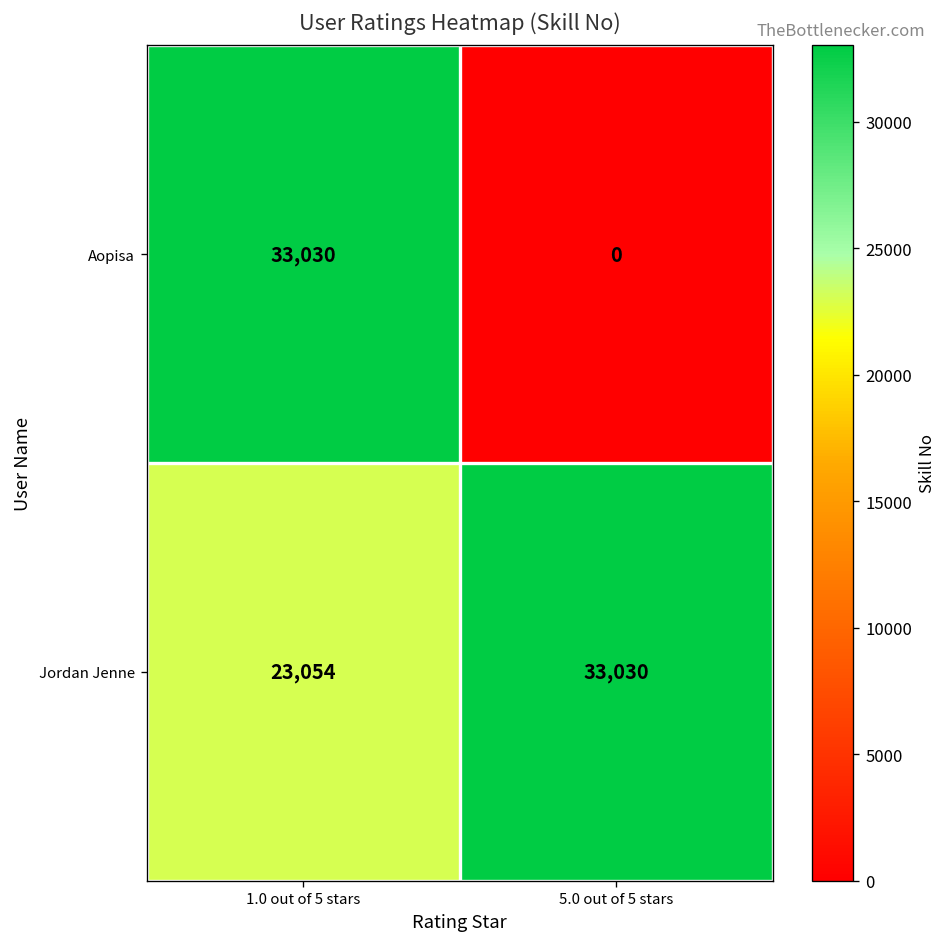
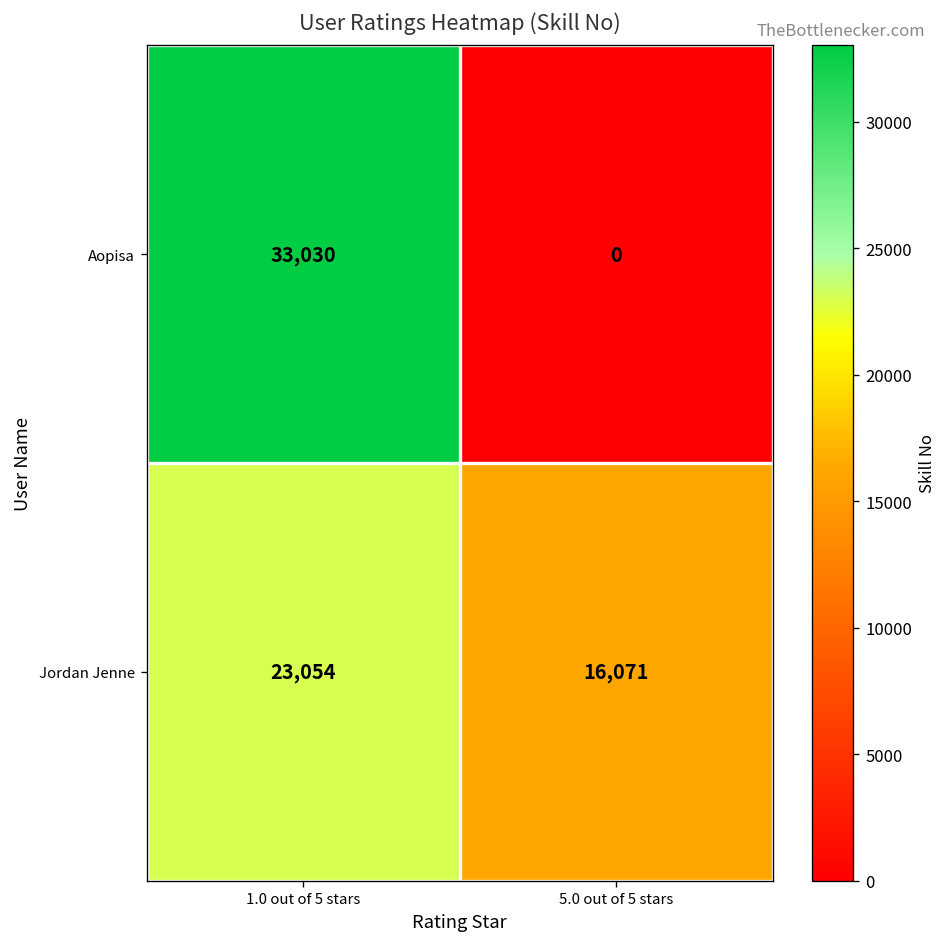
Jordan Jenne, 5.0 out of 5 stars: 33,030 -> 16,071
